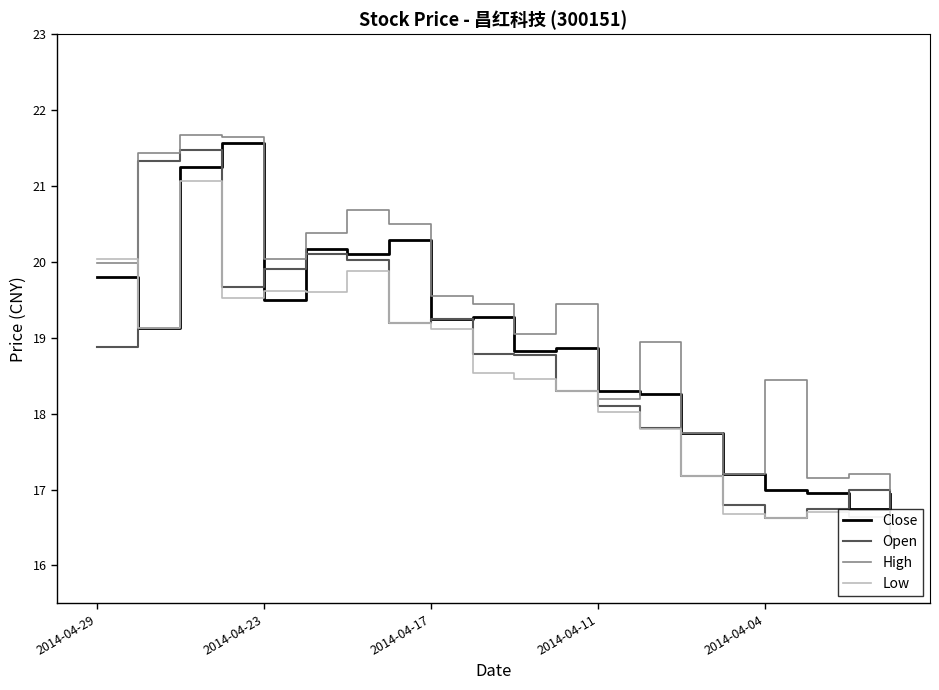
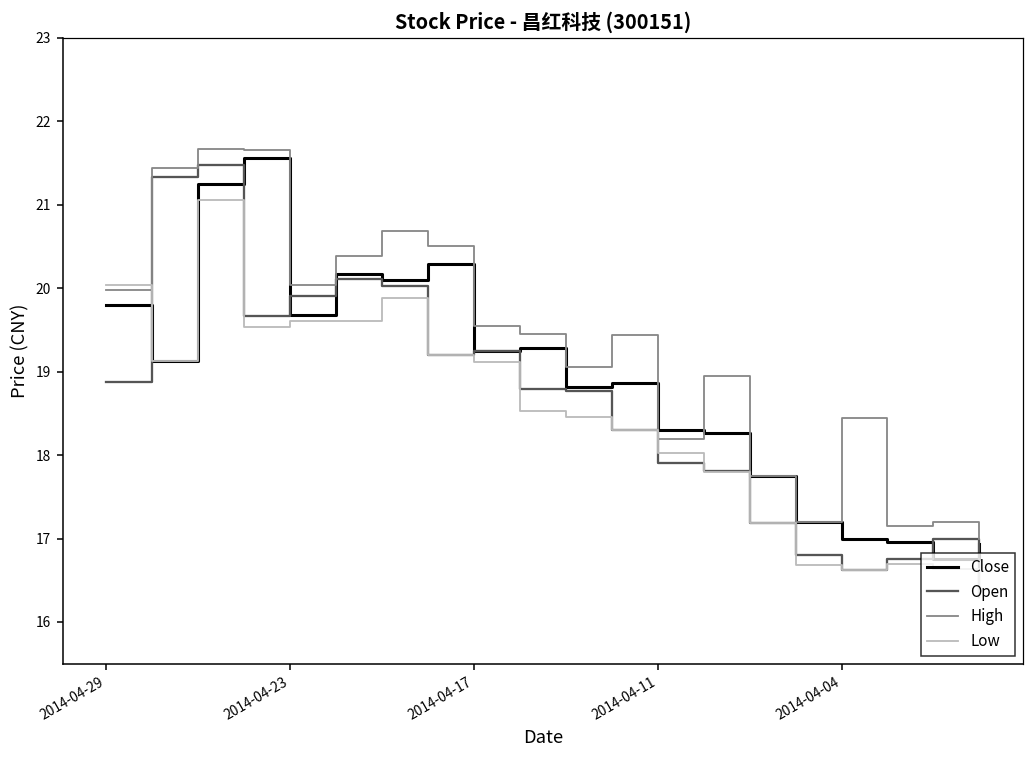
Close, 2014-04-23: 19.5 -> 19.7
Open, 2014-04-11: 18.1 -> 17.9
